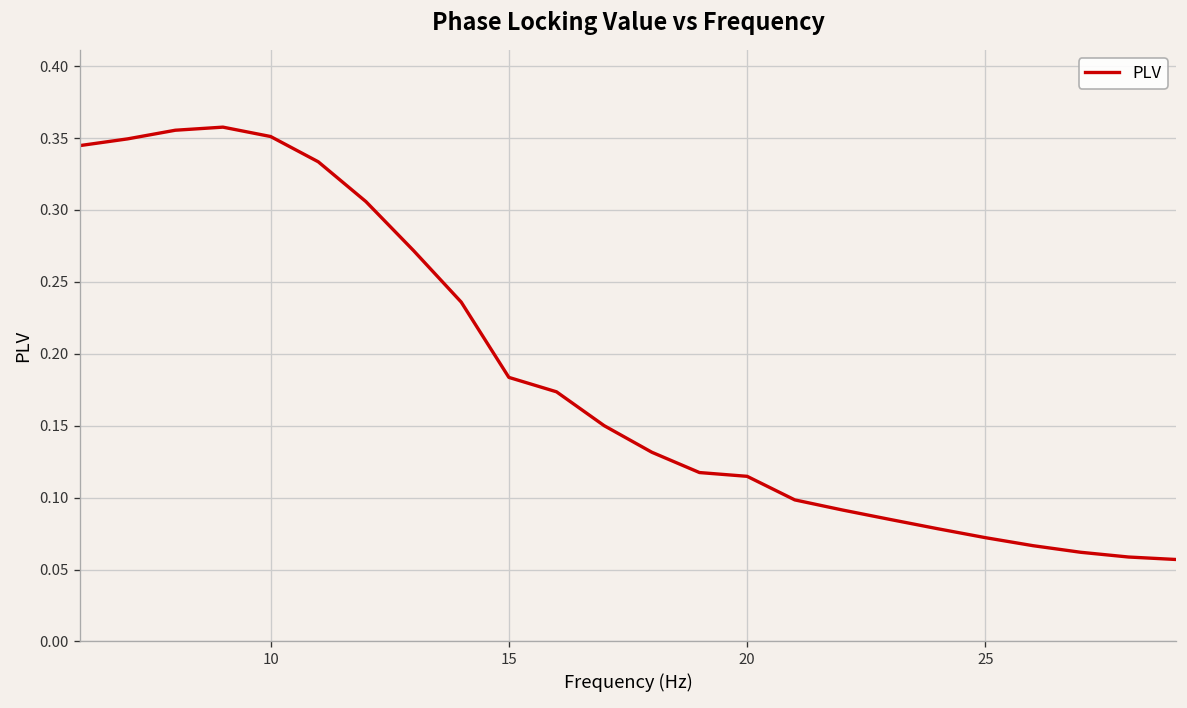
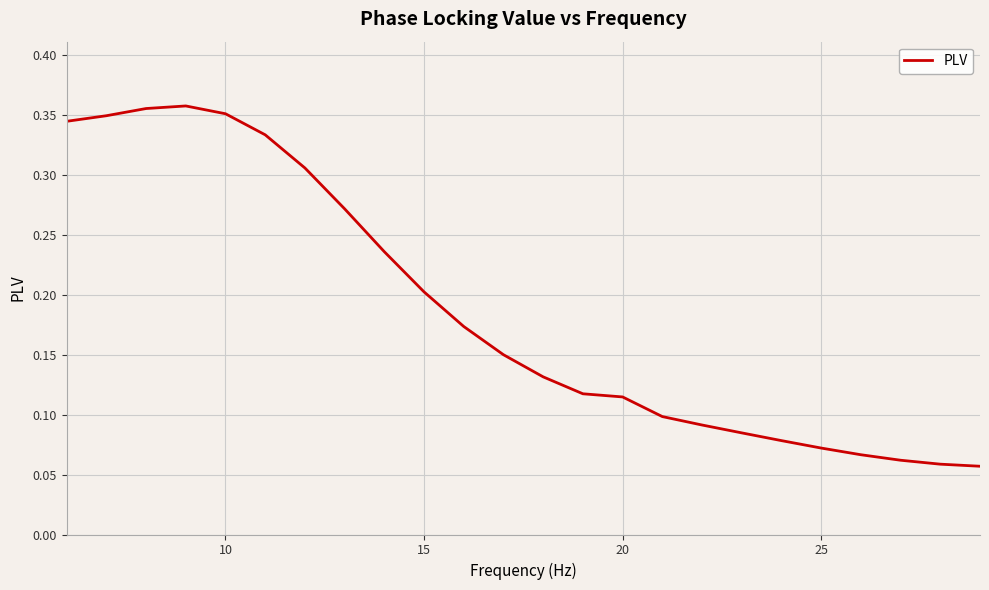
15: 0.184 -> 0.202
